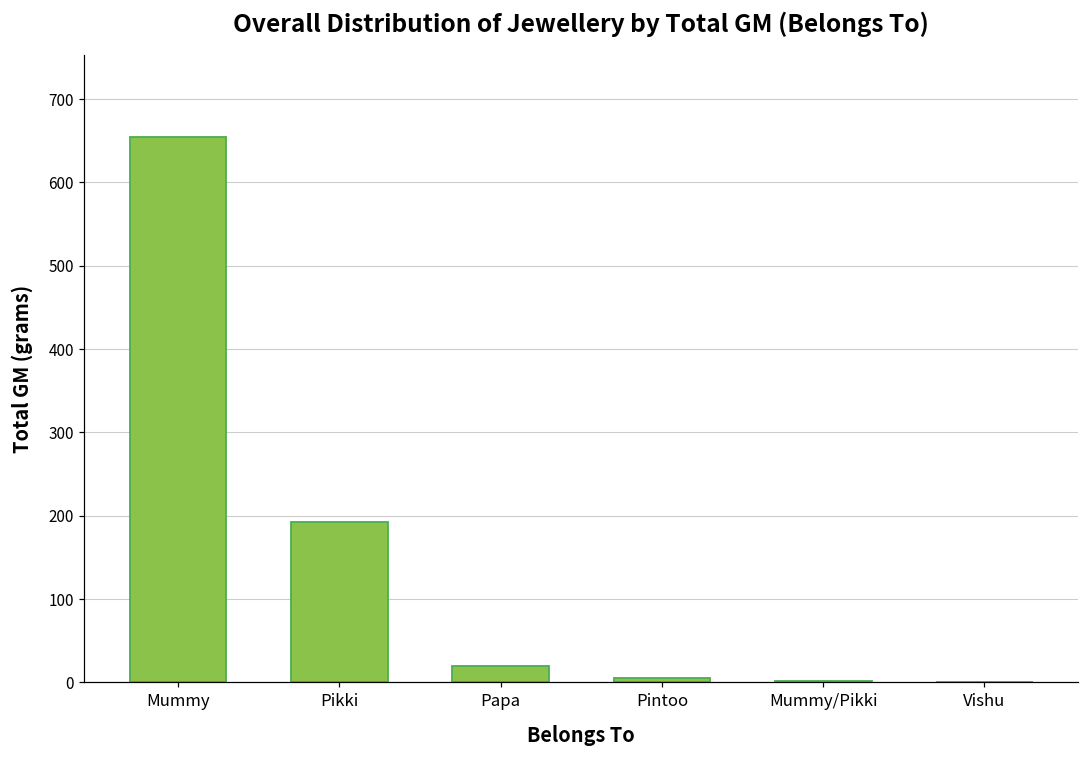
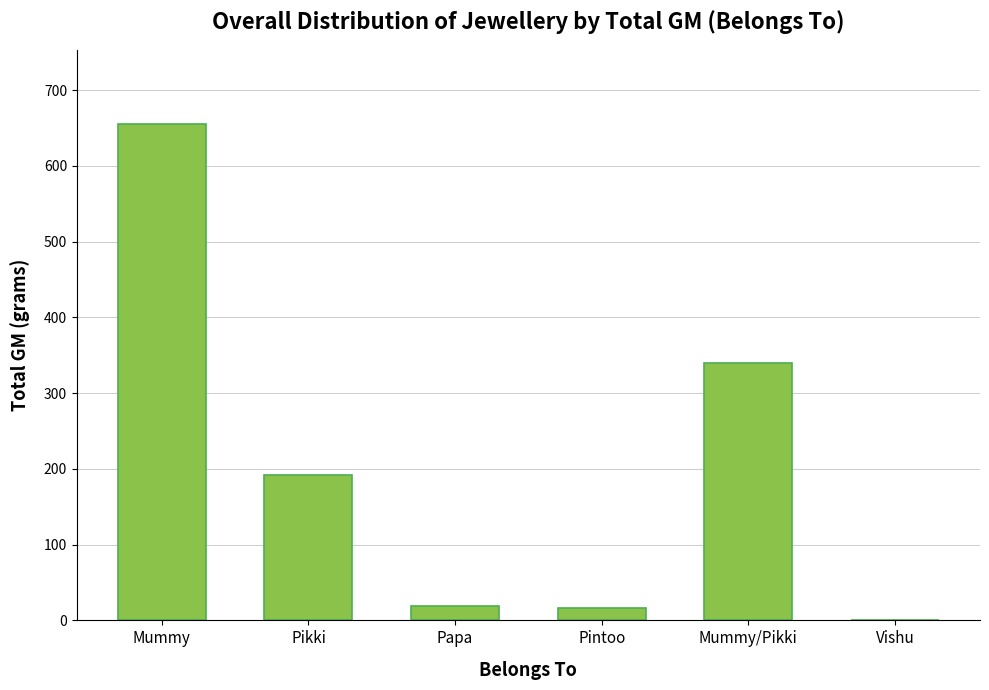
Pintoo: 10 -> 20
Mummy/Pikki: 0 -> 340
